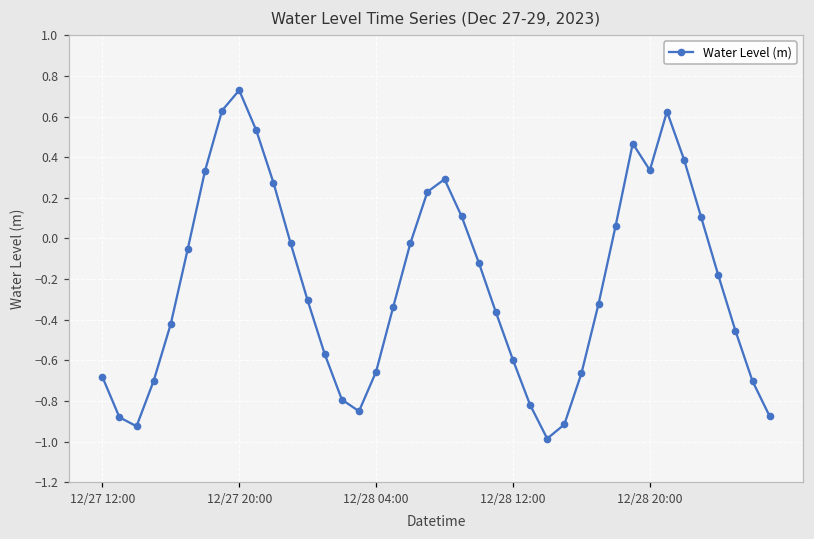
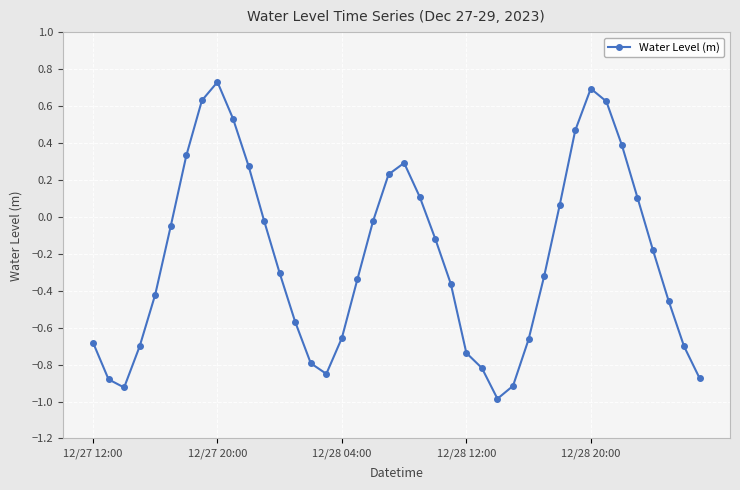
12/28 12:00: -0.60 -> -0.74
12/28 20:00: 0.34 -> 0.69
